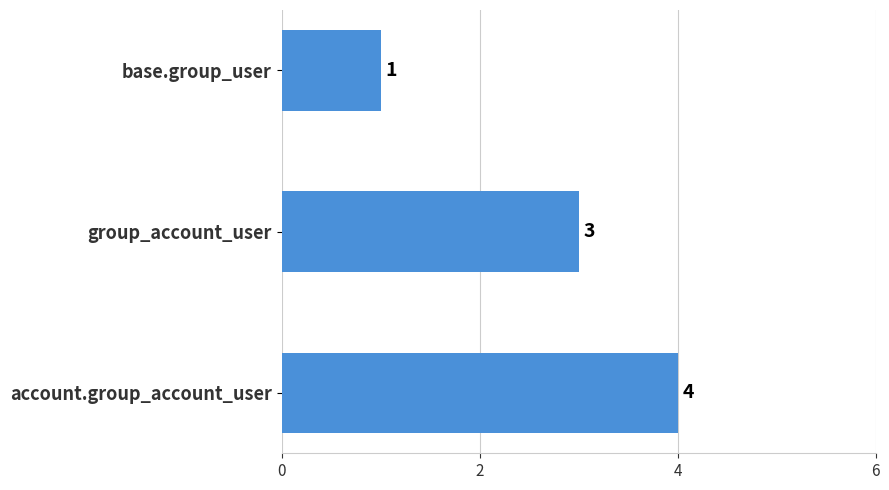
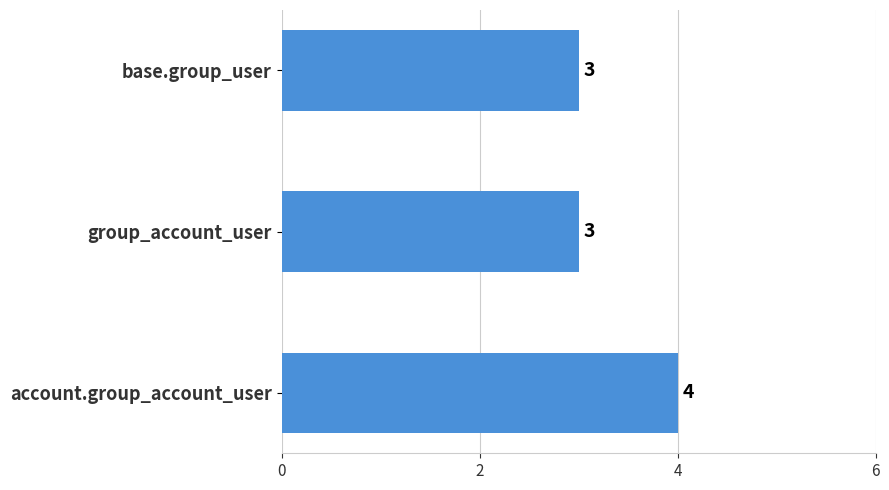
base.group_user: 1 -> 3
